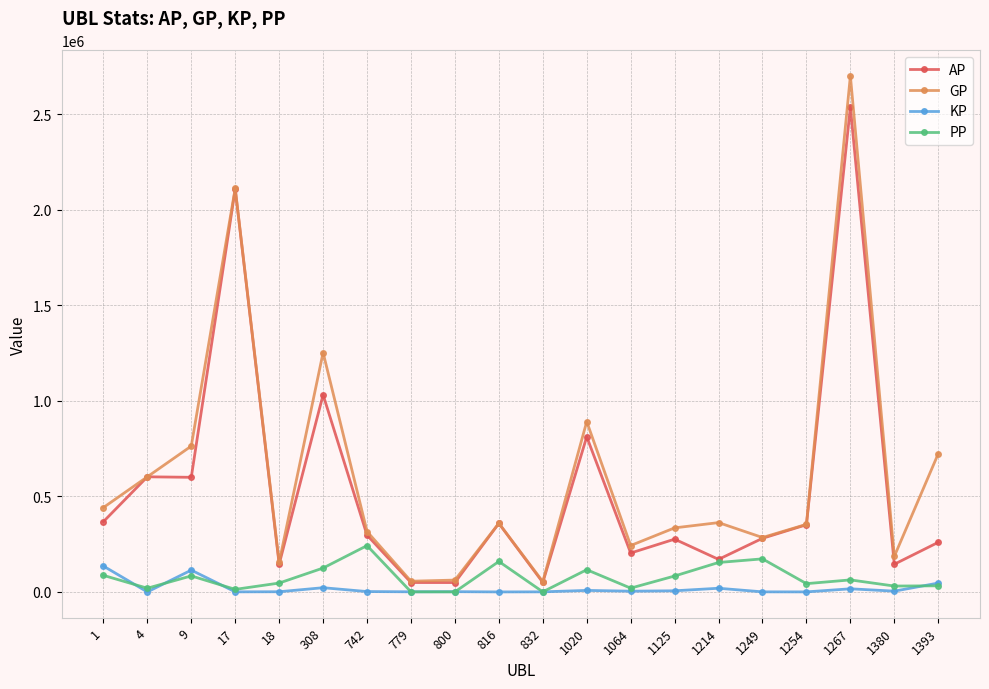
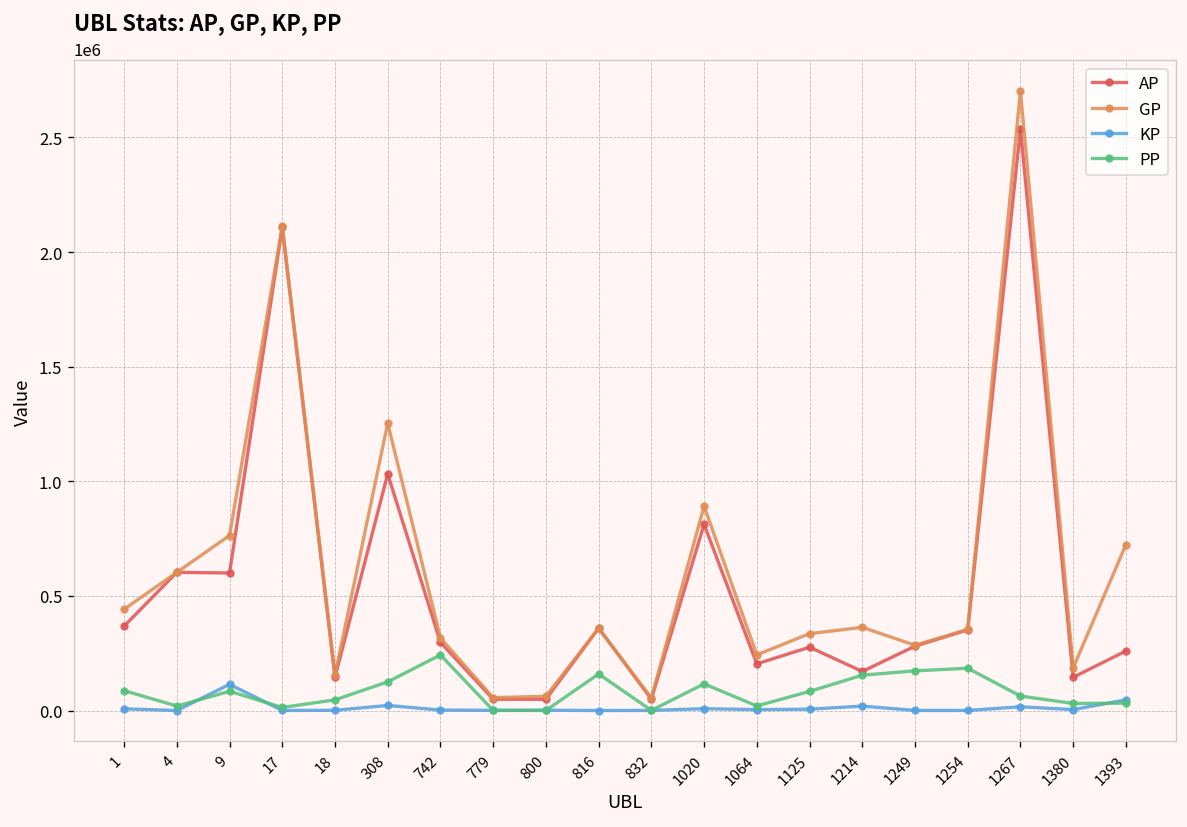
KP, 1: 140000 -> 10000
PP, 1254: 40000 -> 180000
